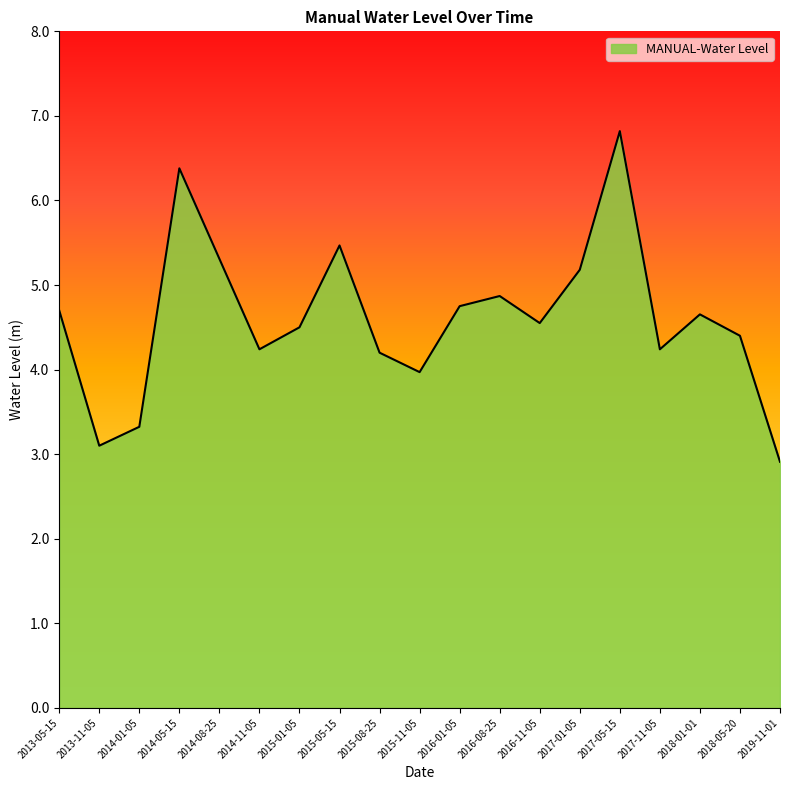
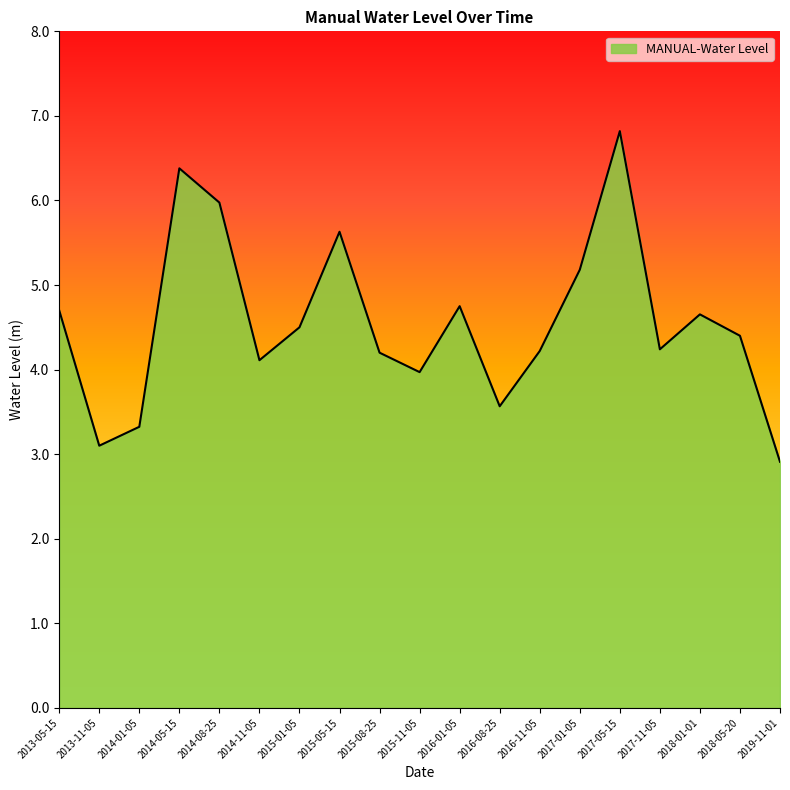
2014-08-25: 5.3 -> 6.0
2014-11-05: 4.2 -> 4.1
2015-05-15: 5.5 -> 5.6
2016-08-25: 4.9 -> 3.6
2016-11-05: 4.6 -> 4.2
